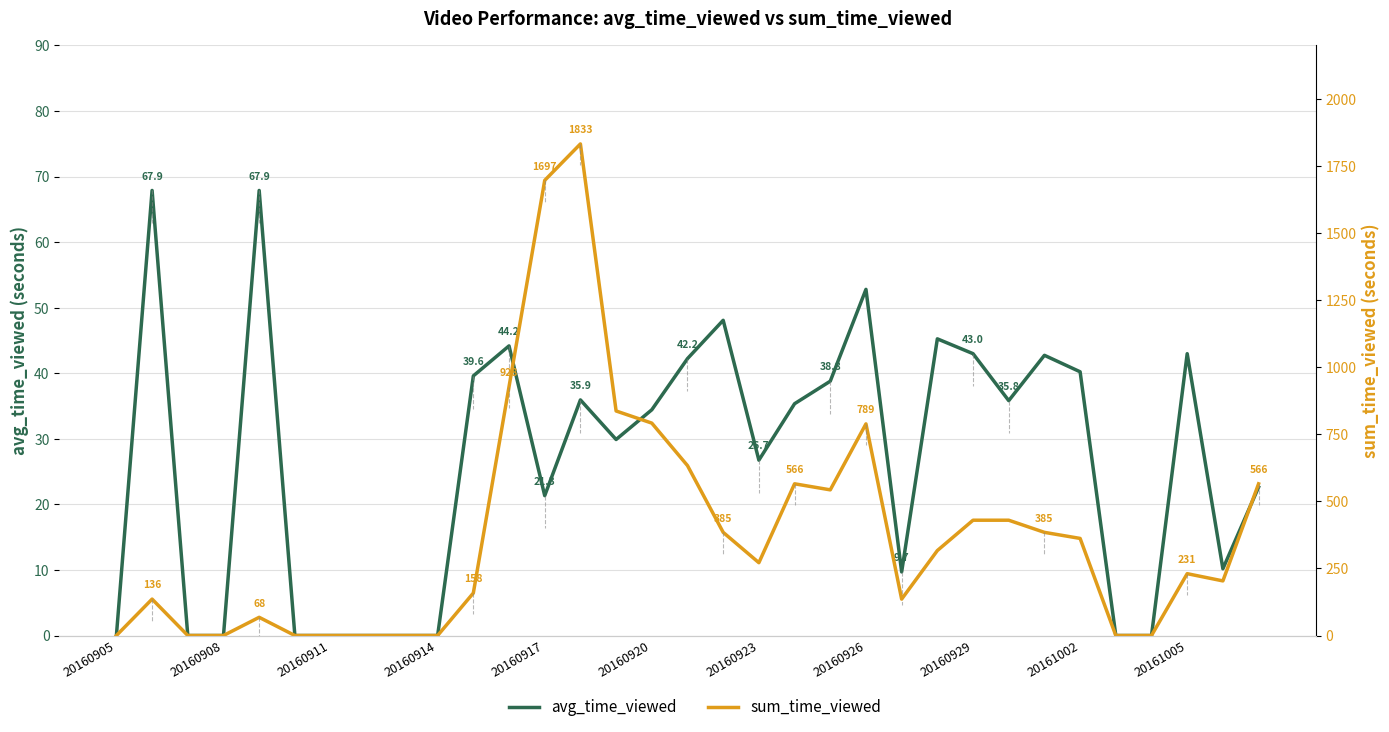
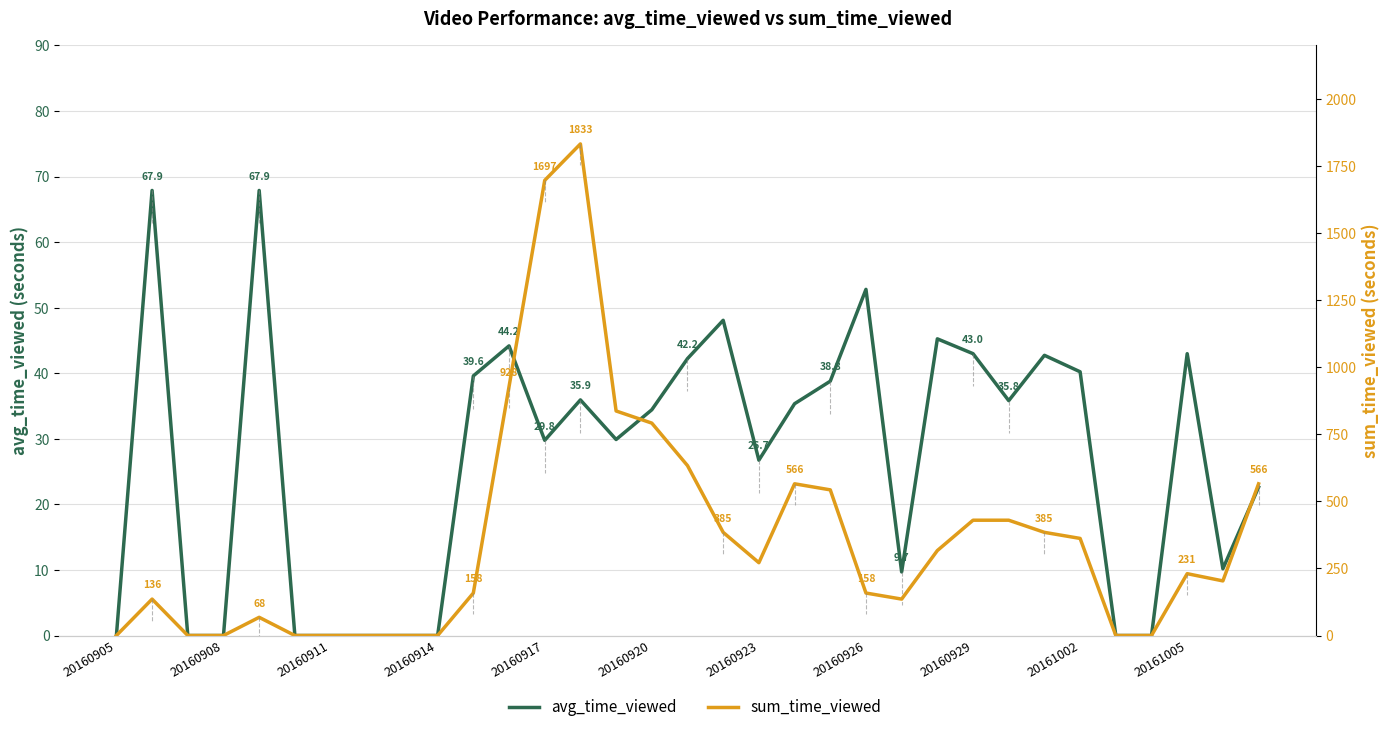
avg_time_viewed, 20160917: 21.3 -> 29.8
sum_time_viewed, 20160926: 789 -> 158
